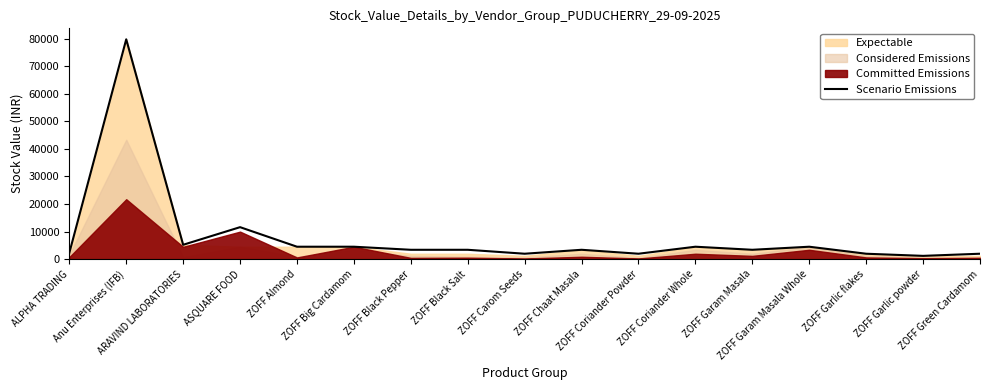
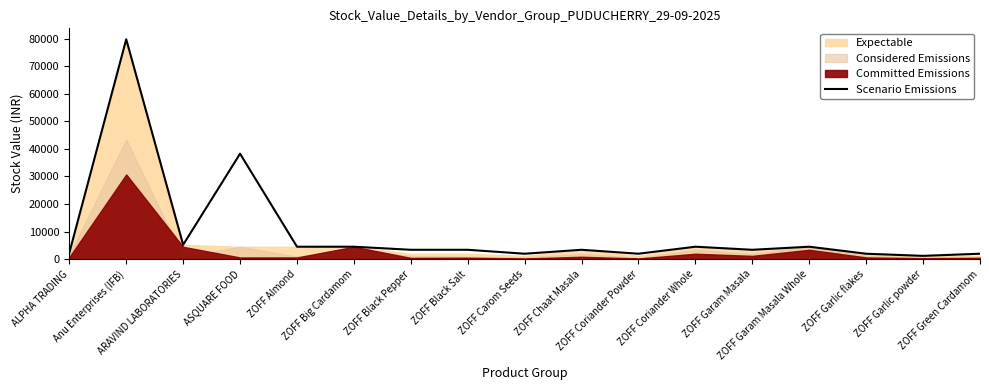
Committed Emissions, Anu Enterprises (IFB): 22000 -> 31000
Scenario Emissions, ASQUARE FOOD: 12000 -> 38000
Committed Emissions, ASQUARE FOOD: 10000 -> 1000
